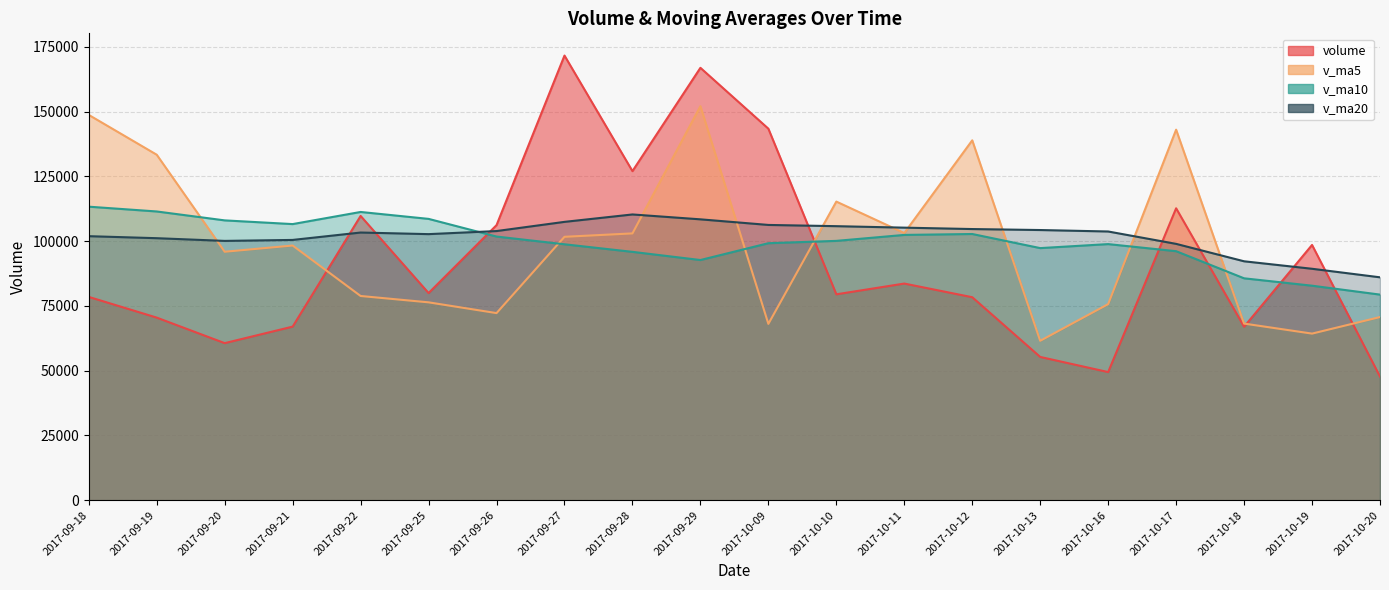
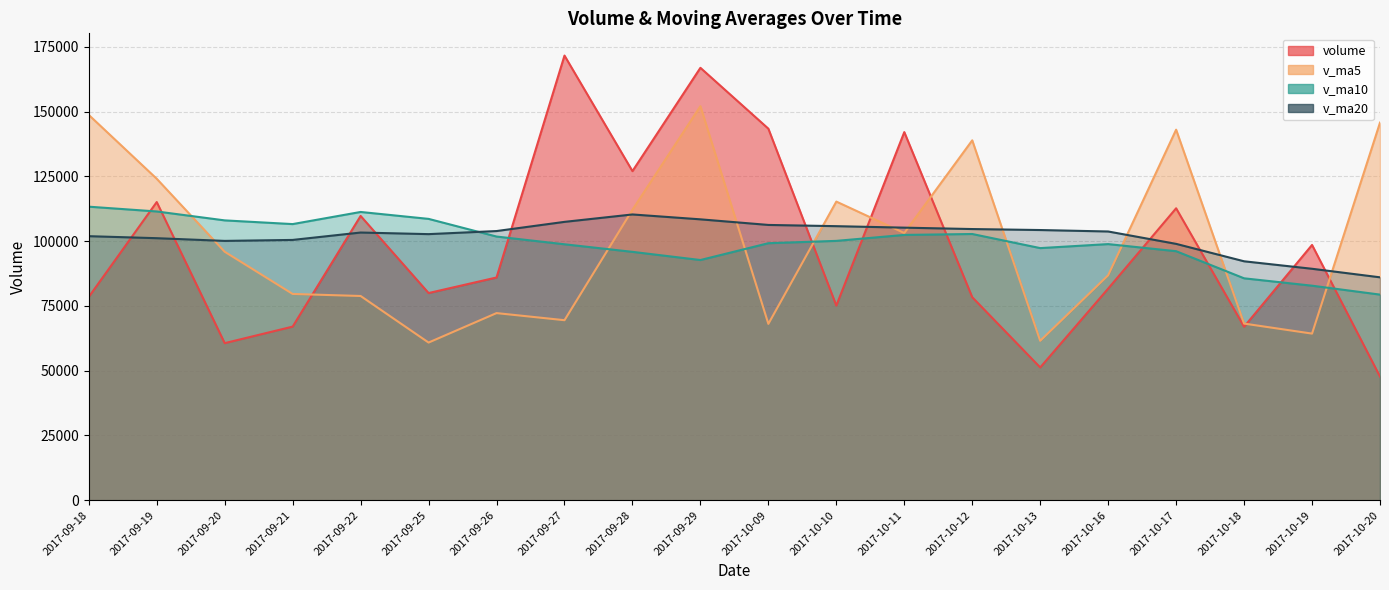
volume, 2017-09-19: 70000 -> 115000
v_ma5, 2017-09-19: 133000 -> 124000
v_ma5, 2017-09-21: 98000 -> 80000
v_ma5, 2017-09-25: 76000 -> 61000
volume, 2017-09-26: 106000 -> 86000
v_ma5, 2017-09-27: 102000 -> 69000
v_ma5, 2017-09-28: 103000 -> 112000
volume, 2017-10-10: 79000 -> 75000
volume, 2017-10-11: 84000 -> 142000
volume, 2017-10-13: 55000 -> 51000
volume, 2017-10-16: 49000 -> 82000
v_ma5, 2017-10-16: 76000 -> 87000
v_ma5, 2017-10-20: 71000 -> 146000
